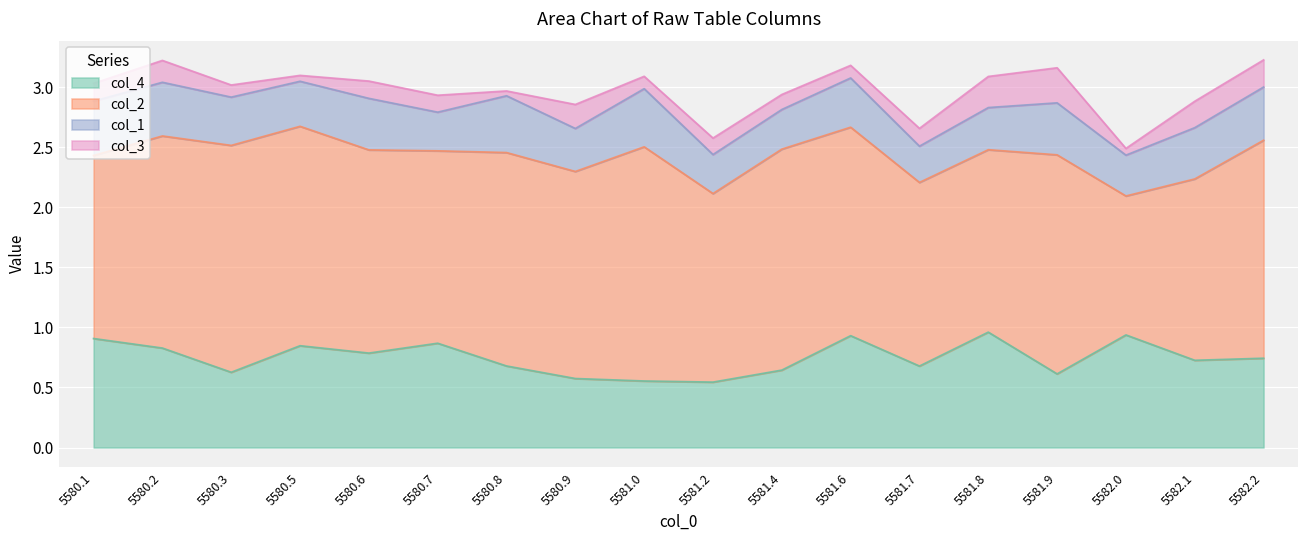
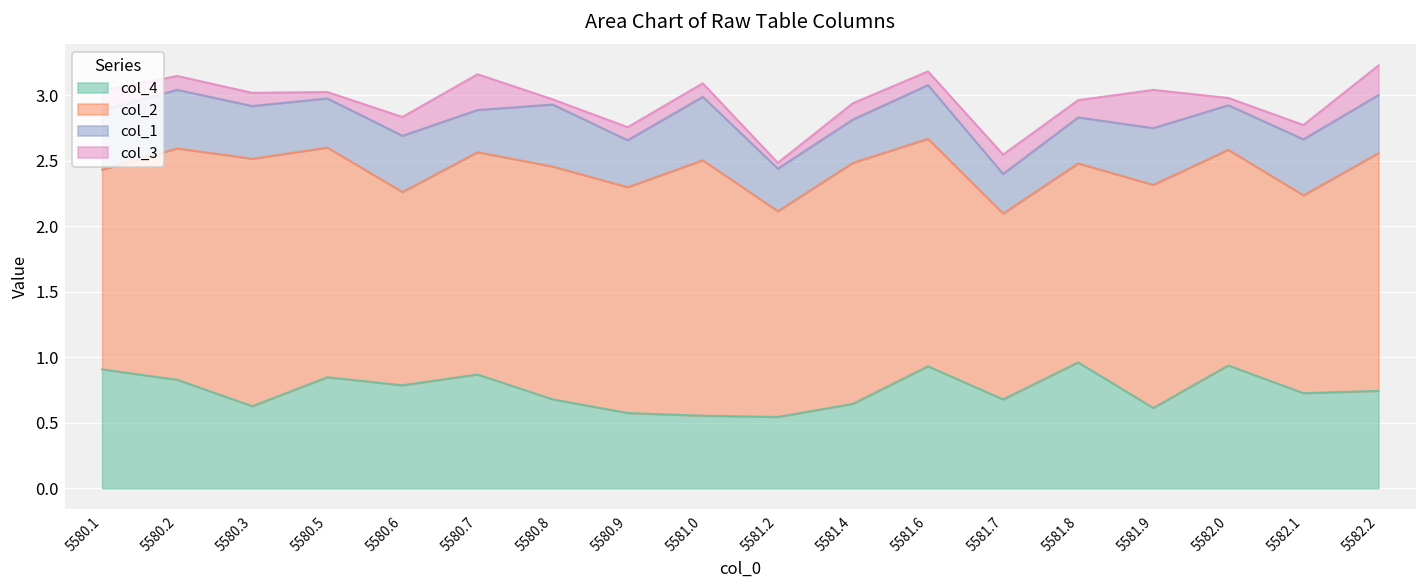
col_3, 5580.2: 0.18 -> 0.11
col_2, 5580.5: 1.83 -> 1.75
col_2, 5580.6: 1.69 -> 1.47
col_2, 5580.7: 1.60 -> 1.70
col_3, 5580.7: 0.14 -> 0.27
col_3, 5580.9: 0.2 -> 0.1
col_3, 5581.2: 0.14 -> 0.04
col_2, 5581.7: 1.53 -> 1.42
col_3, 5581.8: 0.26 -> 0.13
col_2, 5581.9: 1.82 -> 1.70
col_2, 5582.0: 1.16 -> 1.65
col_3, 5582.1: 0.22 -> 0.11
